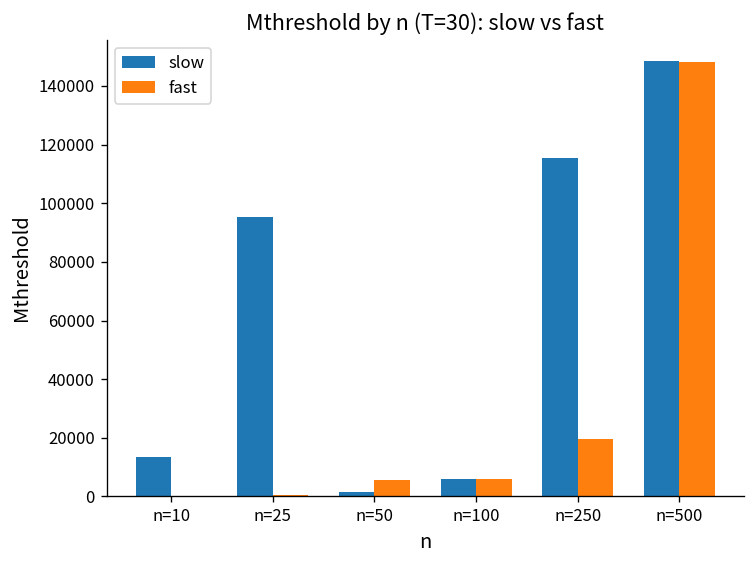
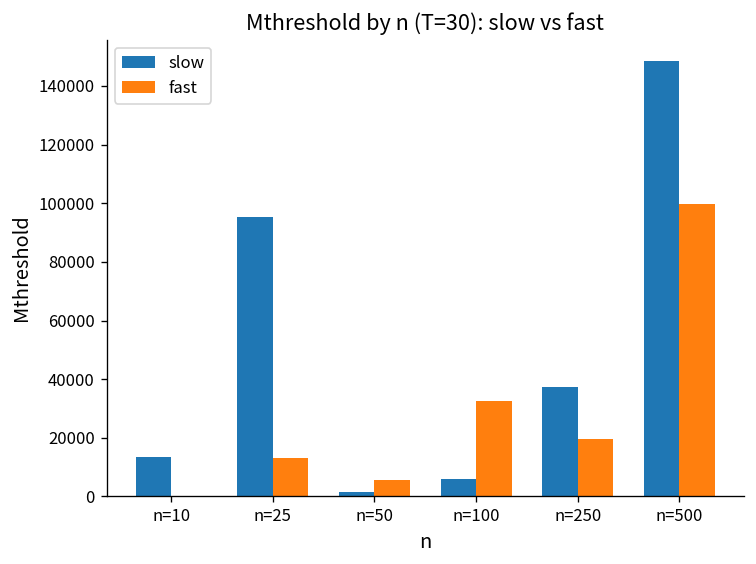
fast, n=25: 0 -> 13000
fast, n=100: 6000 -> 33000
slow, n=250: 115000 -> 37000
fast, n=500: 148000 -> 100000
